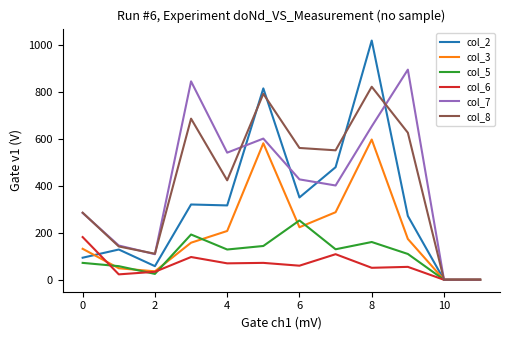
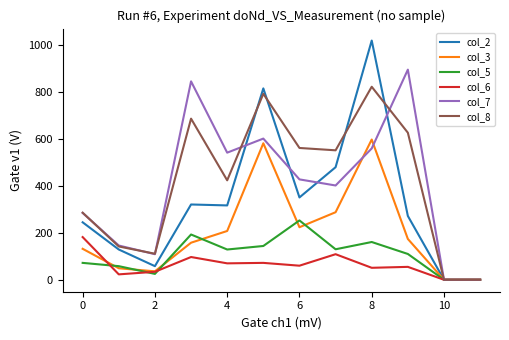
col_2, 0: 90 -> 250
col_7, 8: 650 -> 560
